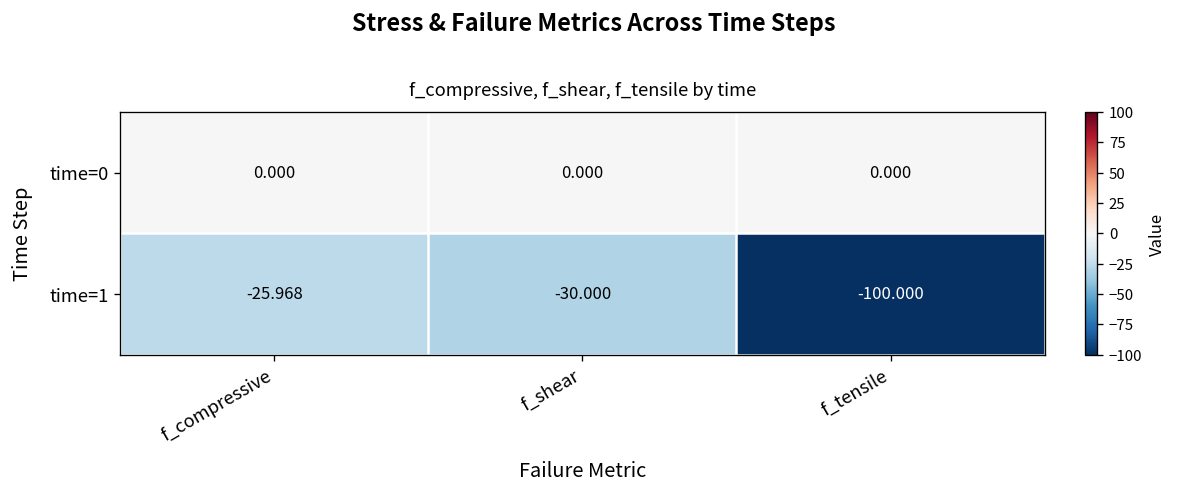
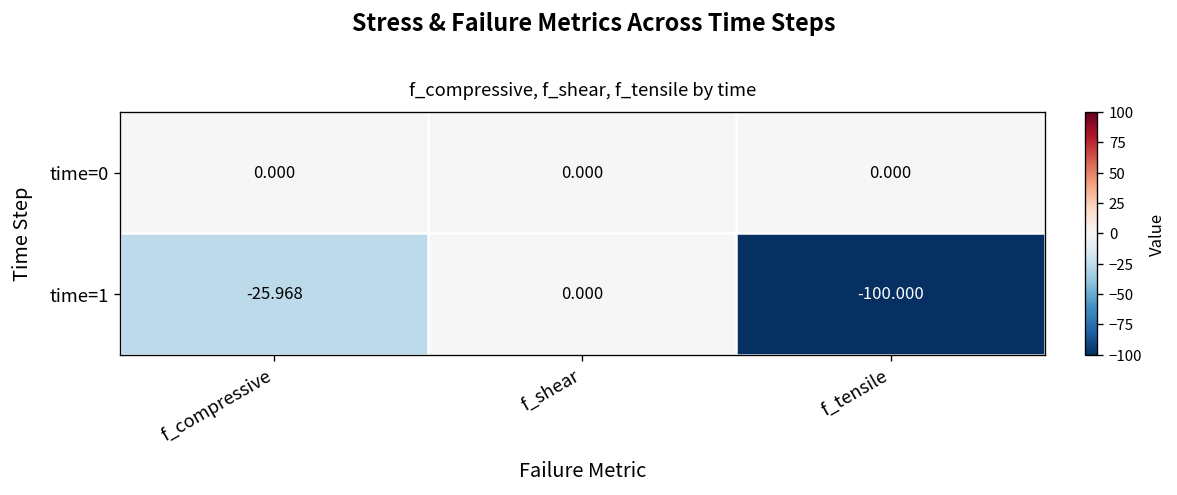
time=1, f_shear: -30.000 -> 0.000
